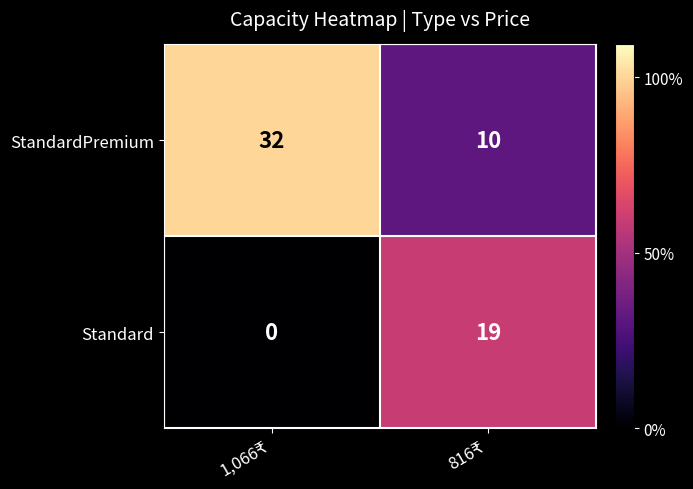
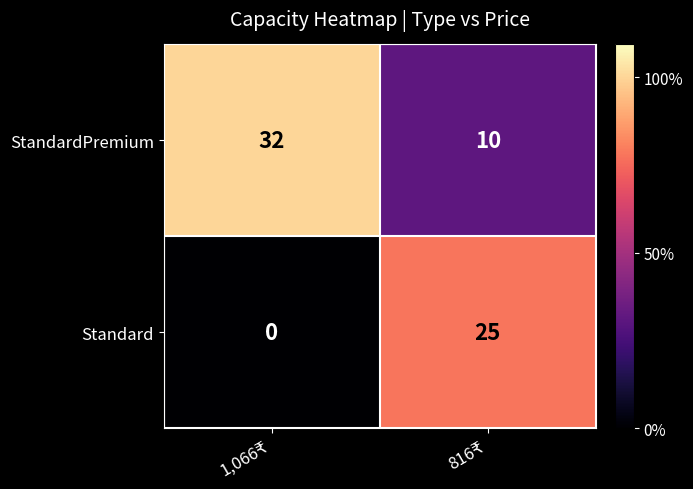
Standard, 816₹: 19 -> 25
